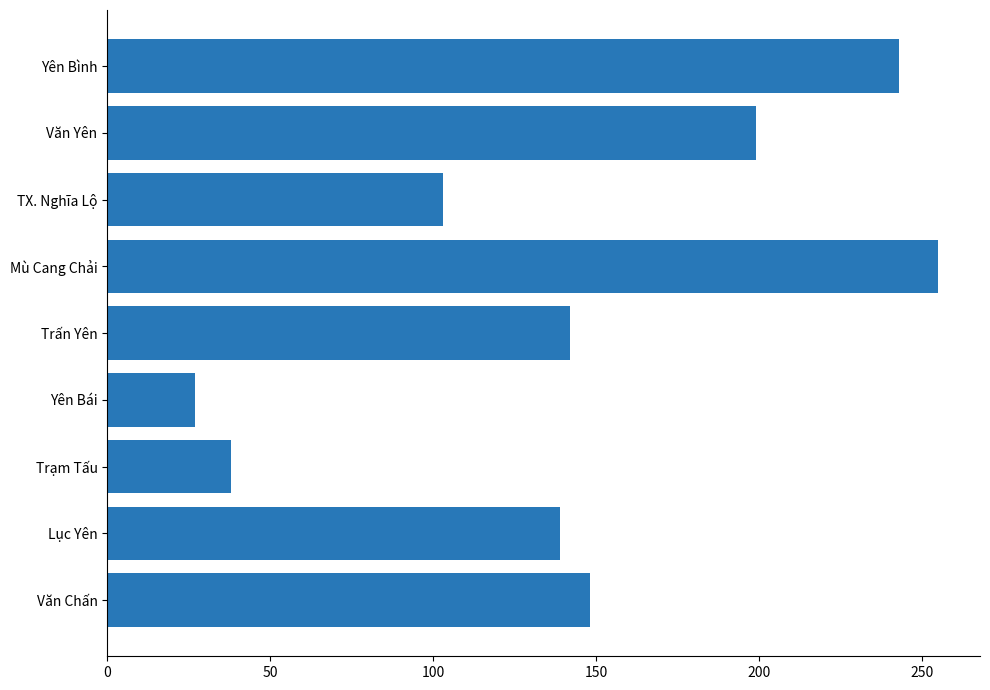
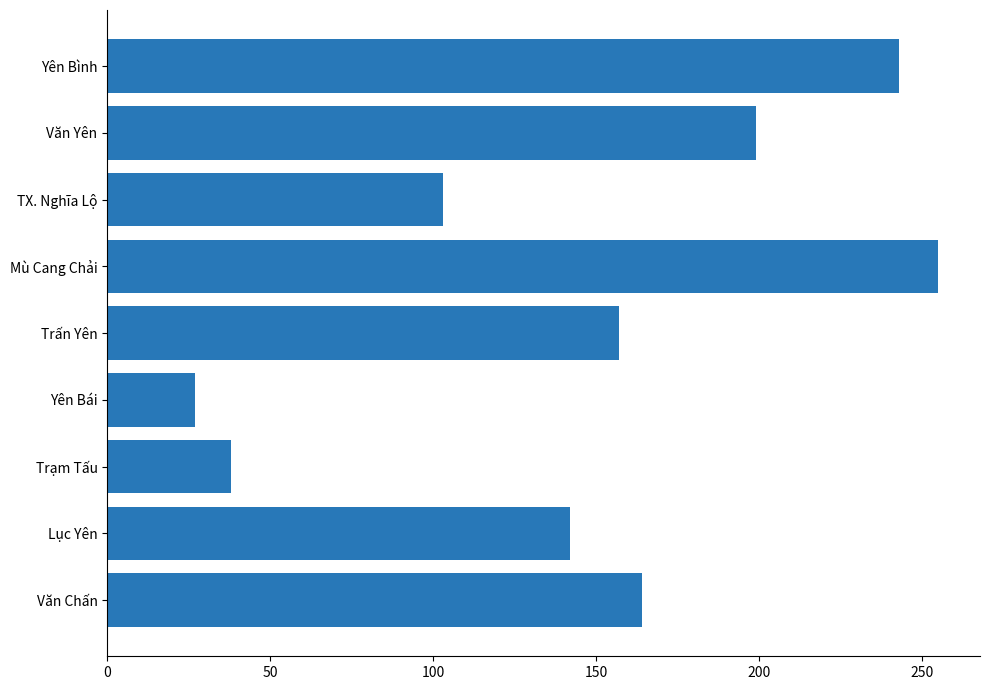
Trấn Yên: 142 -> 157
Lục Yên: 139 -> 142
Văn Chấn: 148 -> 164
